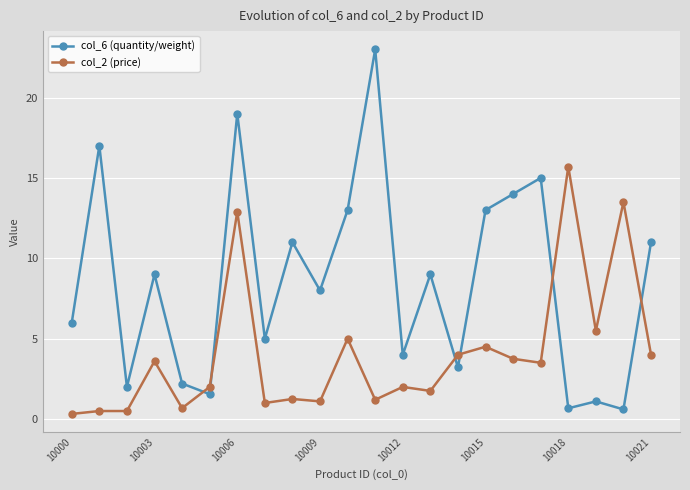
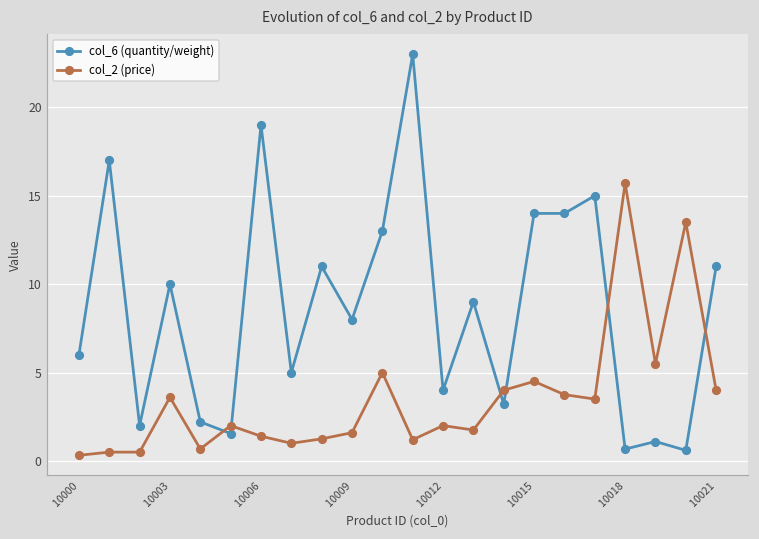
col_6 (quantity/weight), 10003: 9 -> 10
col_2 (price), 10006: 12.9 -> 1.4
col_2 (price), 10009: 1.1 -> 1.6
col_6 (quantity/weight), 10015: 13 -> 14
